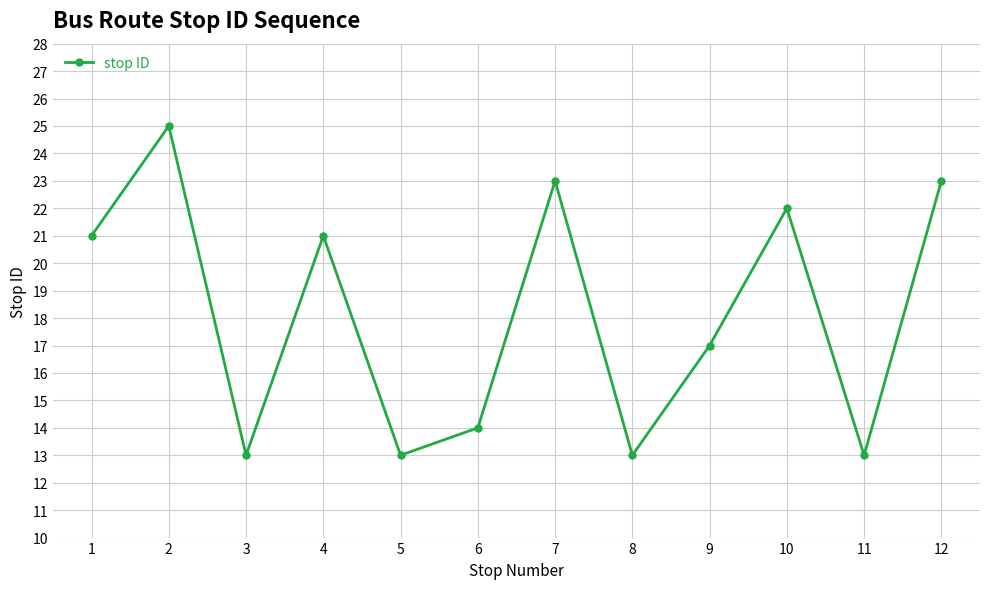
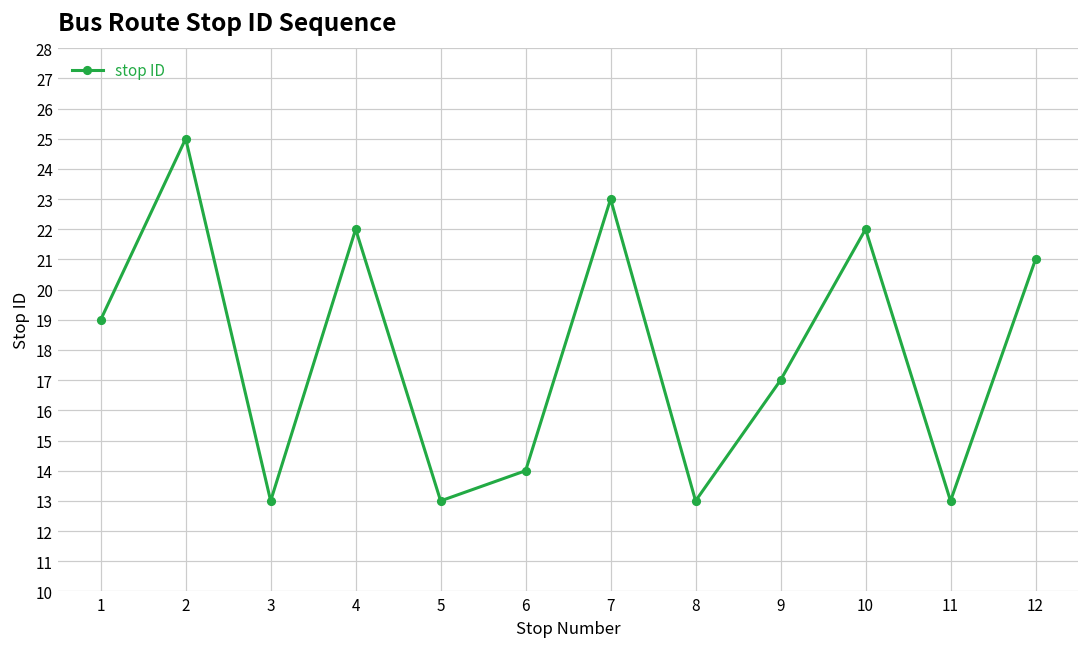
1: 21 -> 19
4: 21 -> 22
12: 23 -> 21
